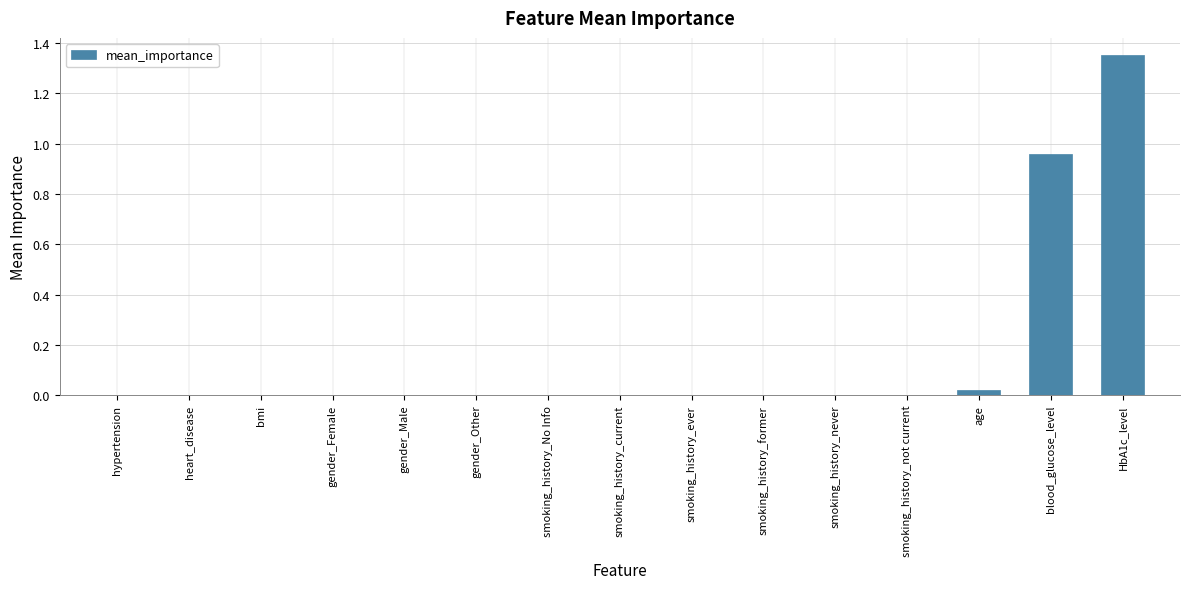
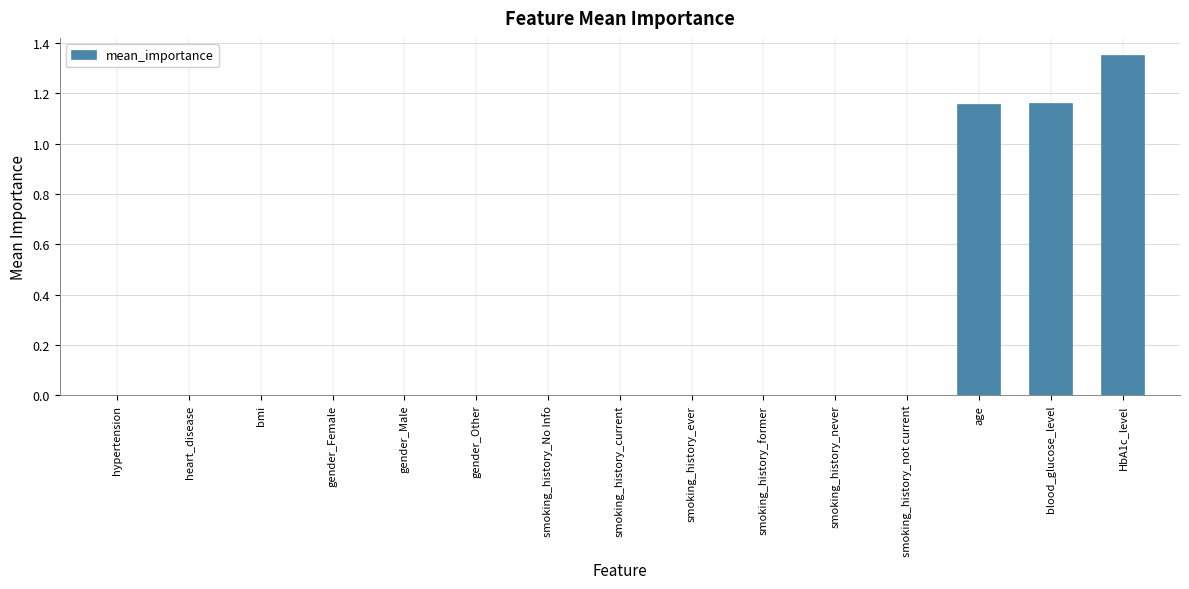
age: 0.02 -> 1.16
blood_glucose_level: 0.96 -> 1.16
